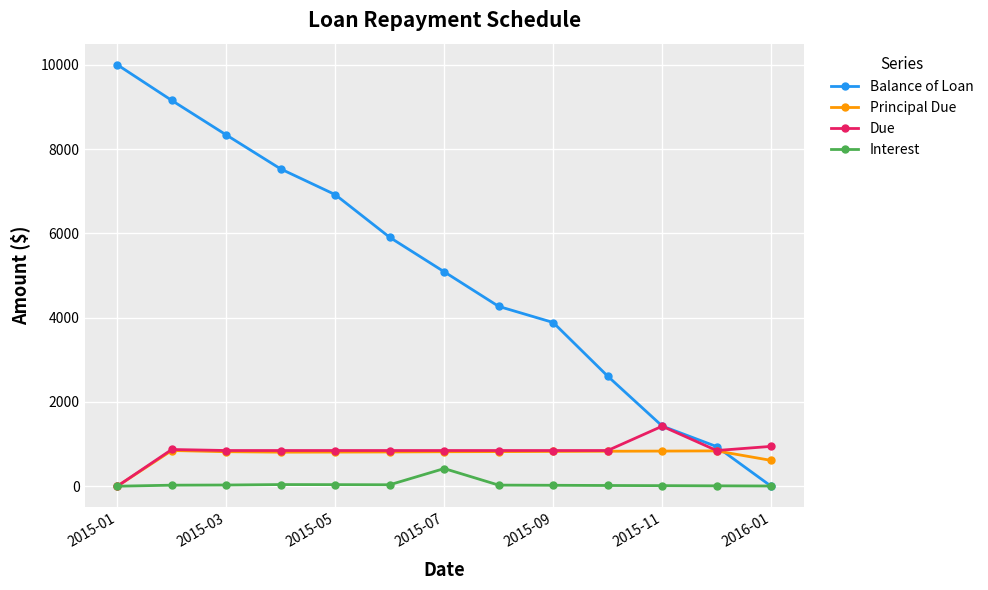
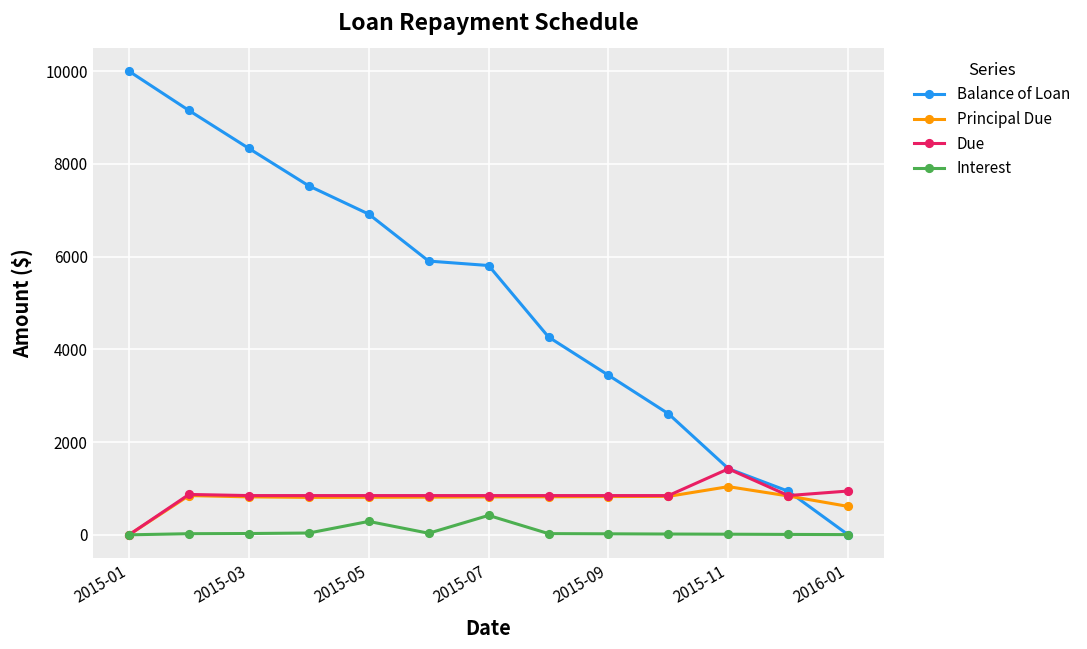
Interest, 2015-05: 0 -> 300
Balance of Loan, 2015-07: 5100 -> 5800
Balance of Loan, 2015-09: 3900 -> 3400
Principal Due, 2015-11: 800 -> 1000
